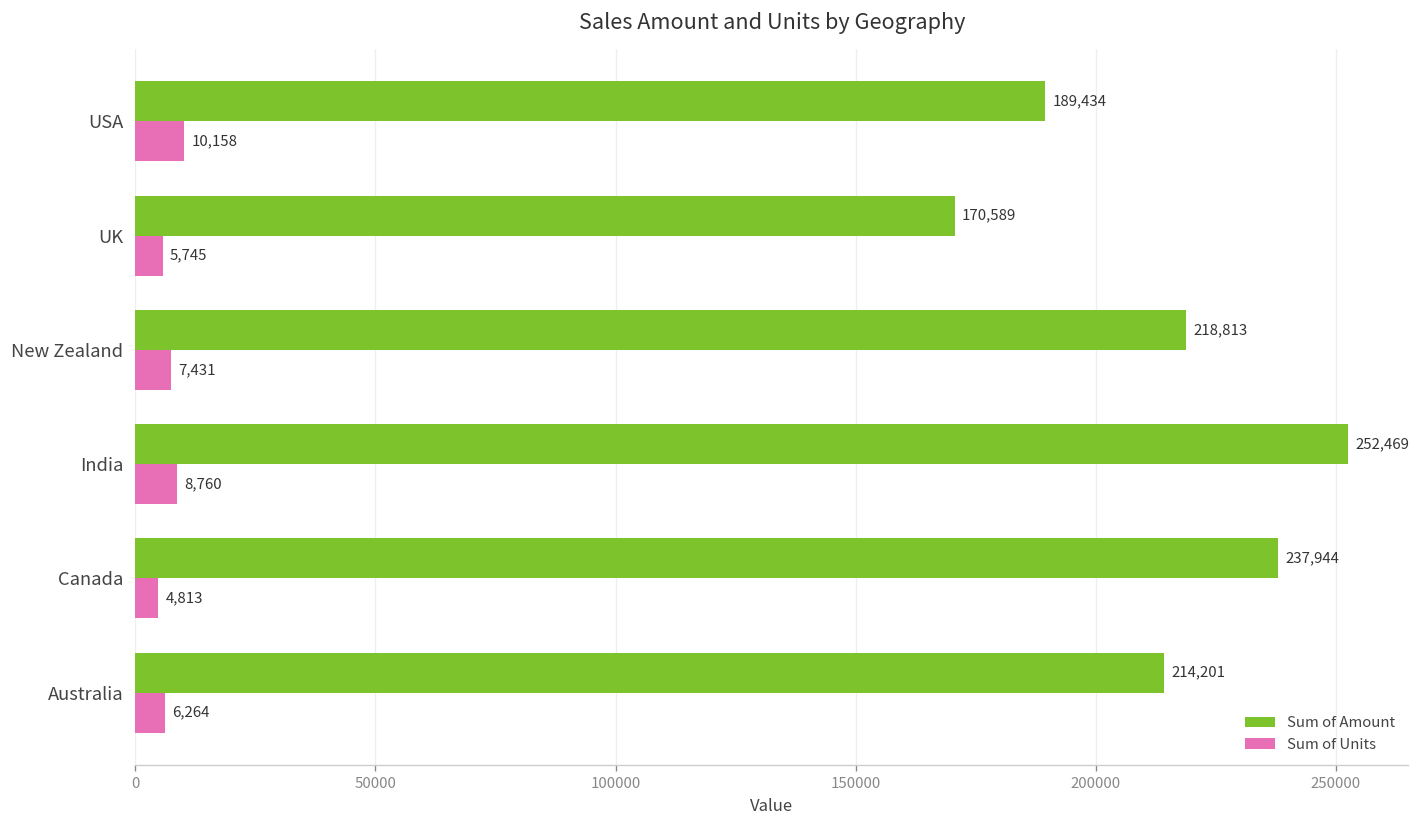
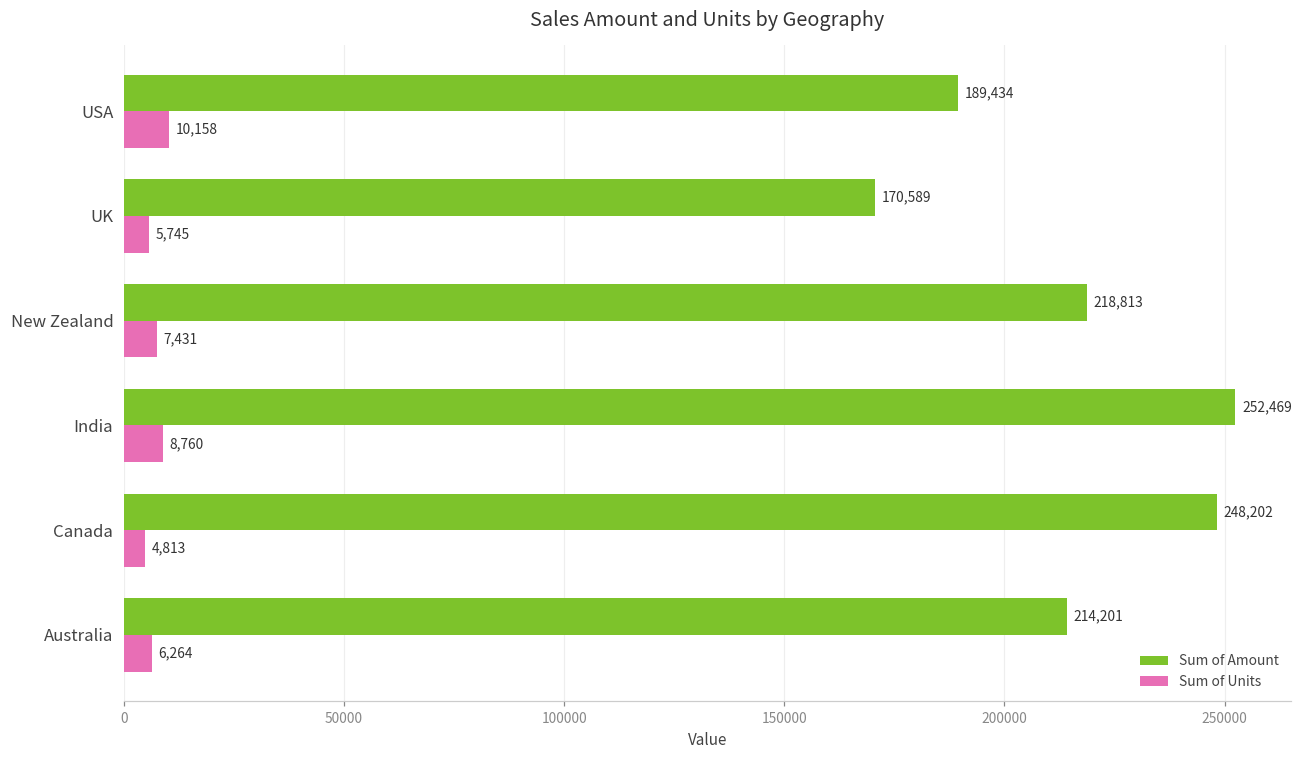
Sum of Amount, Canada: 237,944 -> 248,202
